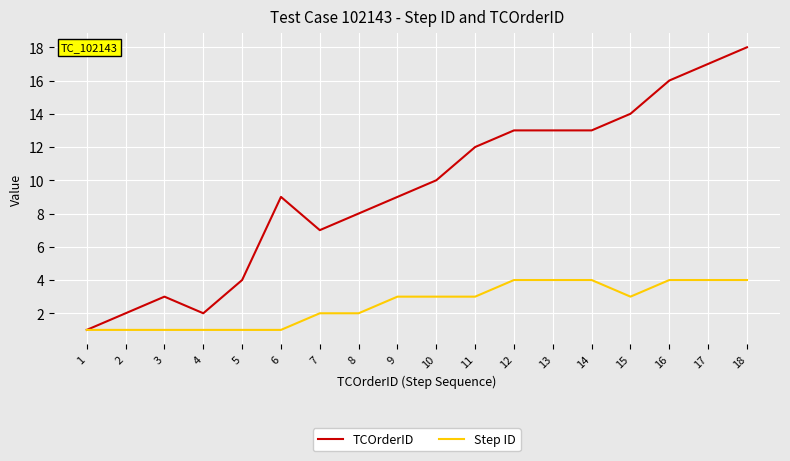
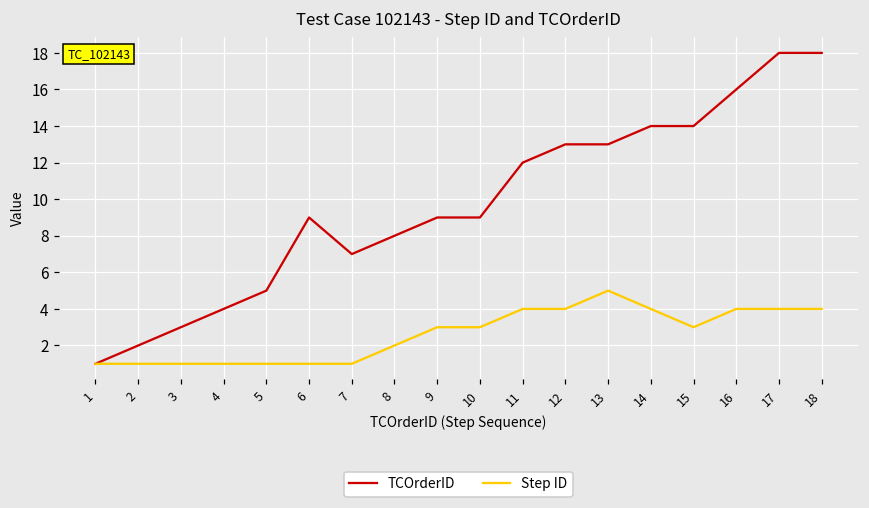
TCOrderID, 4: 2 -> 4
TCOrderID, 5: 4 -> 5
Step ID, 7: 2 -> 1
TCOrderID, 10: 10 -> 9
Step ID, 11: 3 -> 4
Step ID, 13: 4 -> 5
TCOrderID, 14: 13 -> 14
TCOrderID, 17: 17 -> 18
